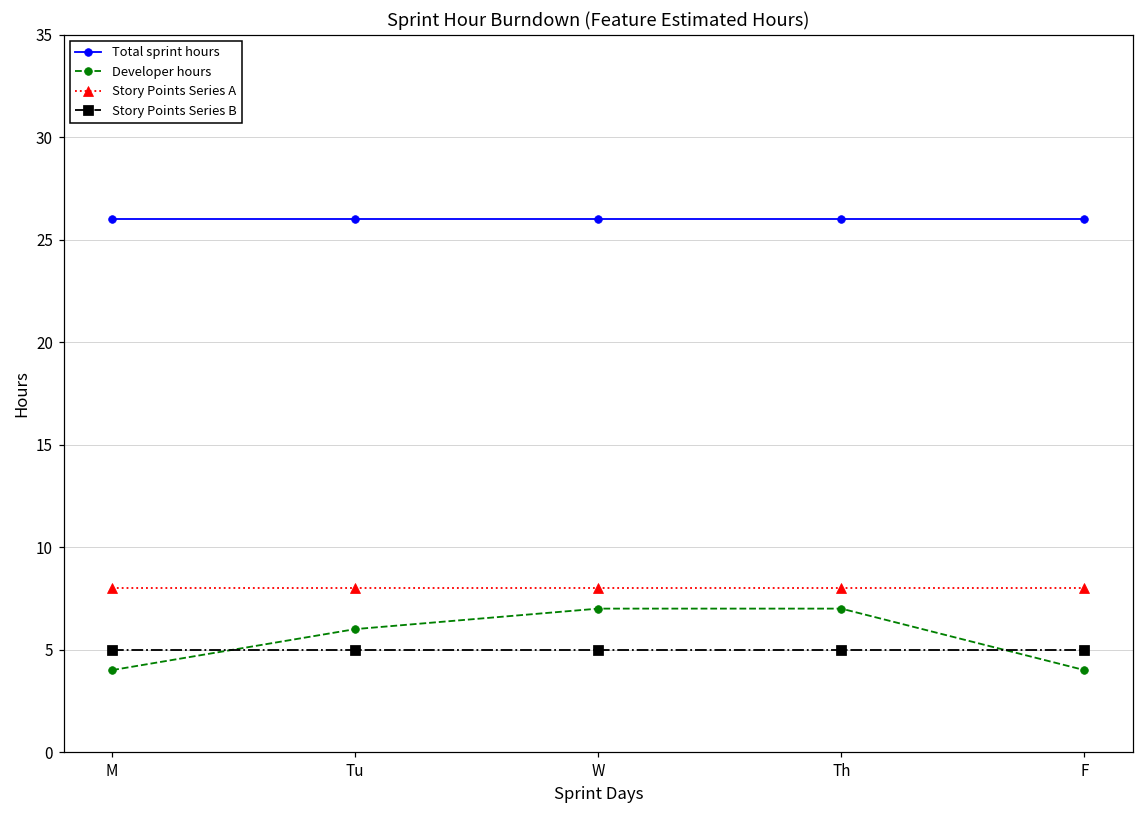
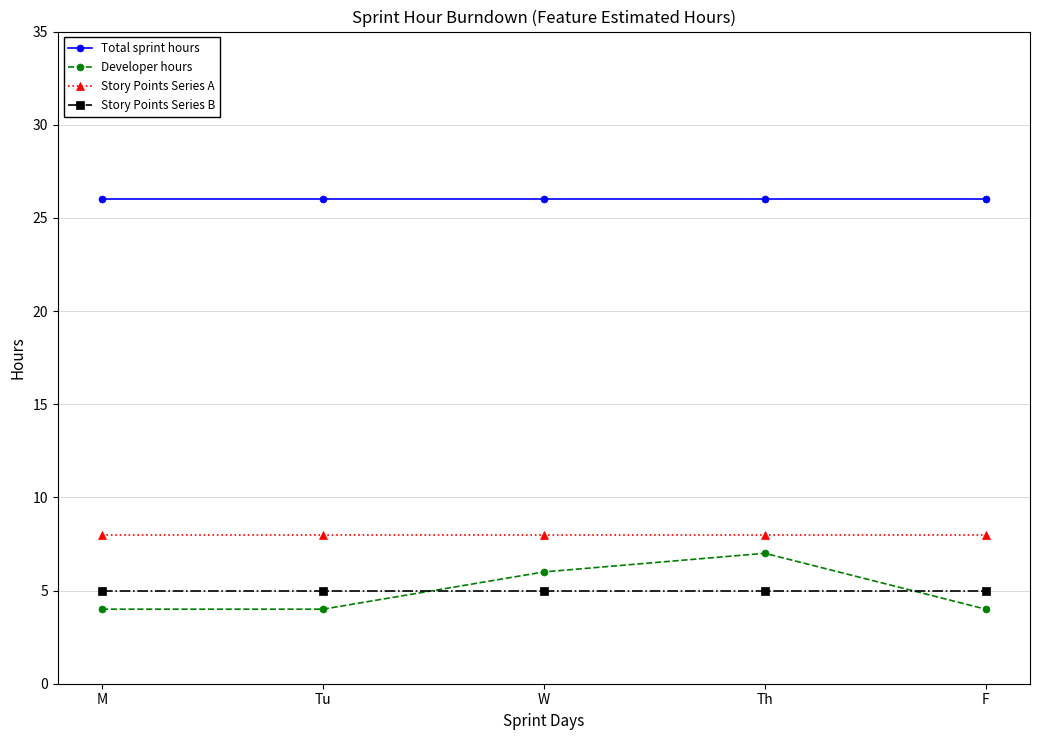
Developer hours, Tu: 6 -> 4
Developer hours, W: 7 -> 6
